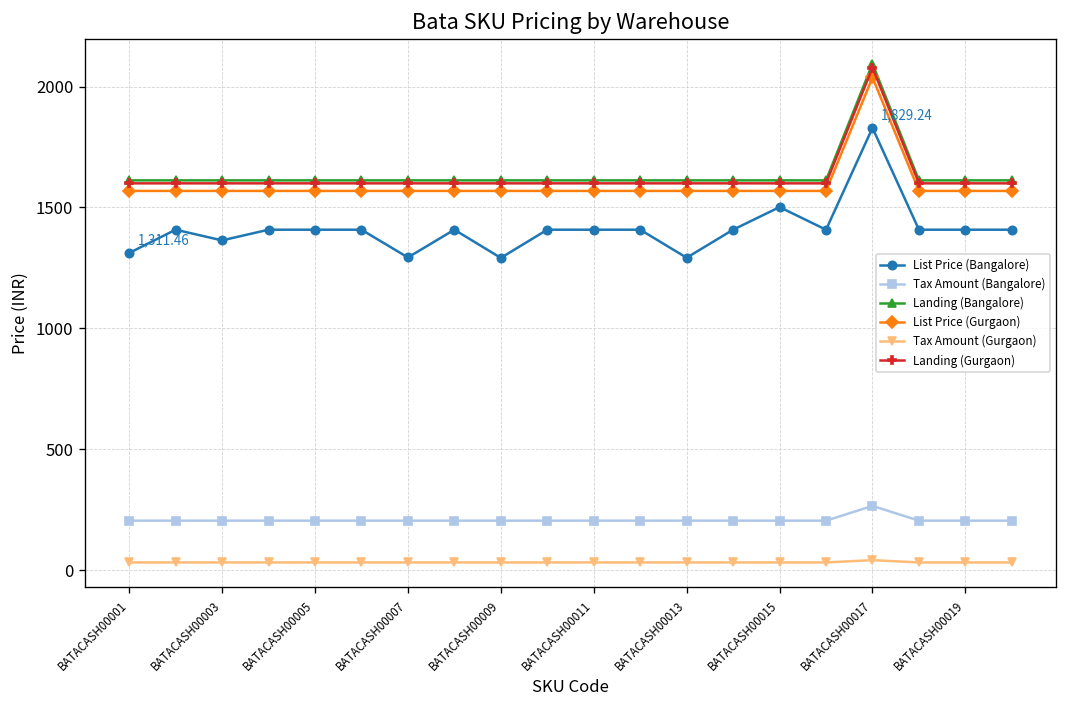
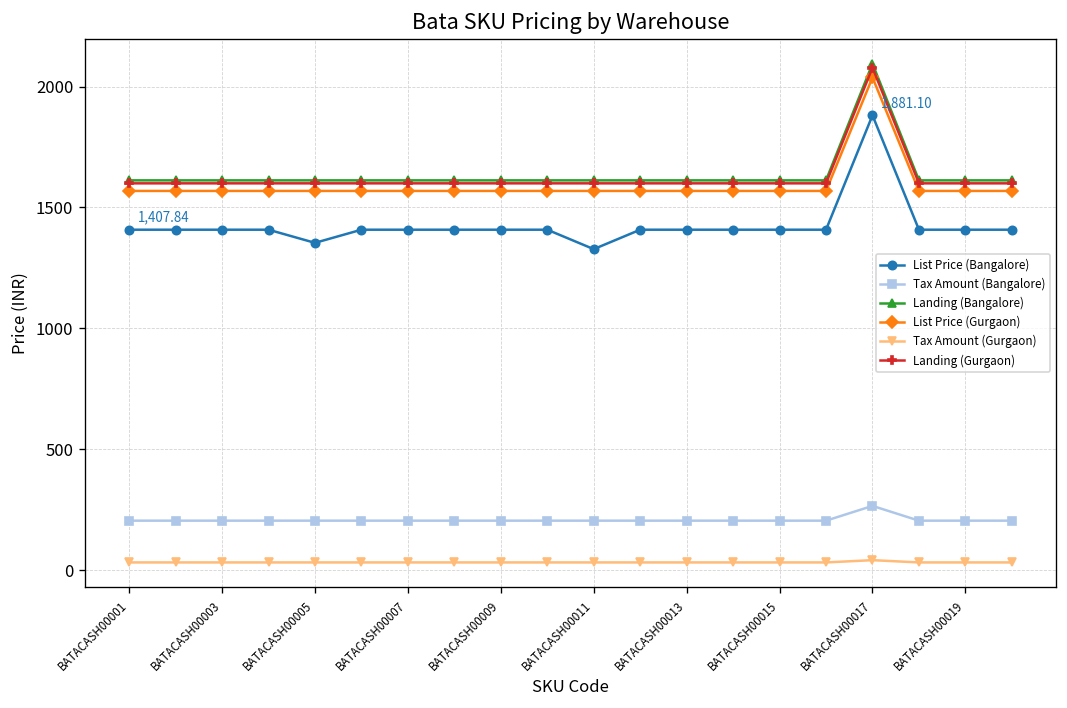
List Price (Bangalore), BATACASH00001: 1,311.46 -> 1,407.84
List Price (Bangalore), BATACASH00003: 1360 -> 1410
List Price (Bangalore), BATACASH00005: 1410 -> 1350
List Price (Bangalore), BATACASH00007: 1290 -> 1410
List Price (Bangalore), BATACASH00009: 1290 -> 1410
List Price (Bangalore), BATACASH00011: 1410 -> 1330
List Price (Bangalore), BATACASH00013: 1290 -> 1410
List Price (Bangalore), BATACASH00015: 1500 -> 1410
List Price (Bangalore), BATACASH00017: 1,829.24 -> 1,881.10
